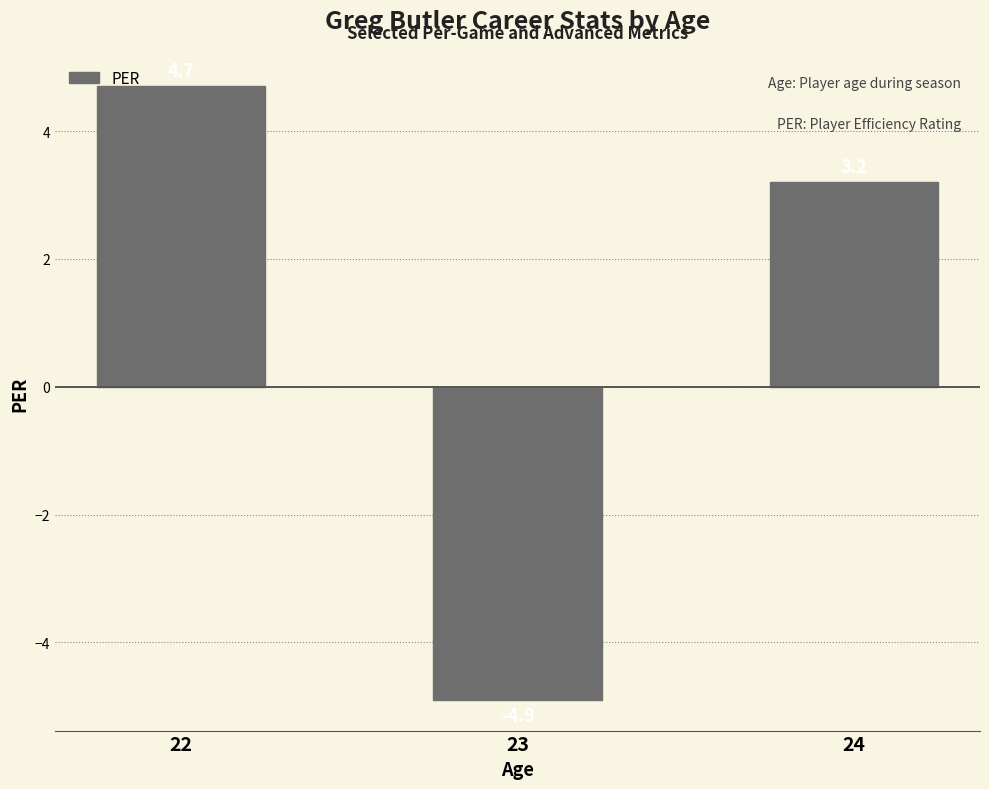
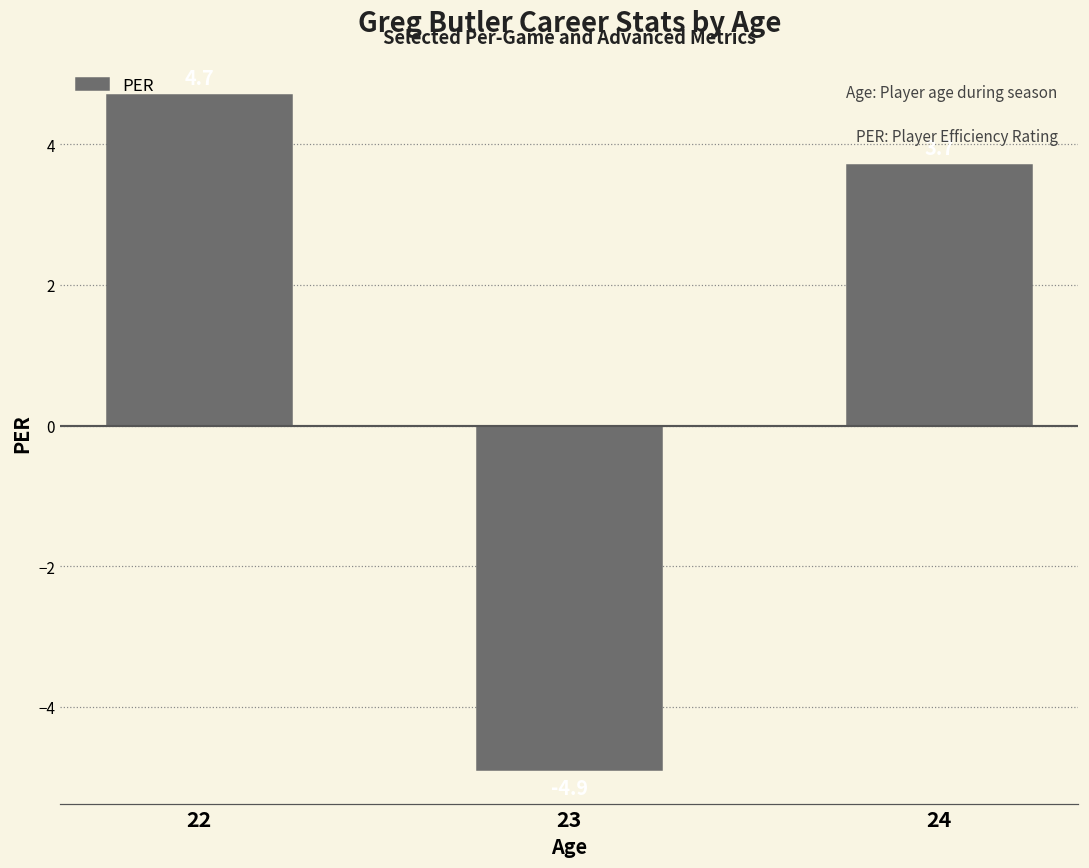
24: 3.2 -> 3.7
